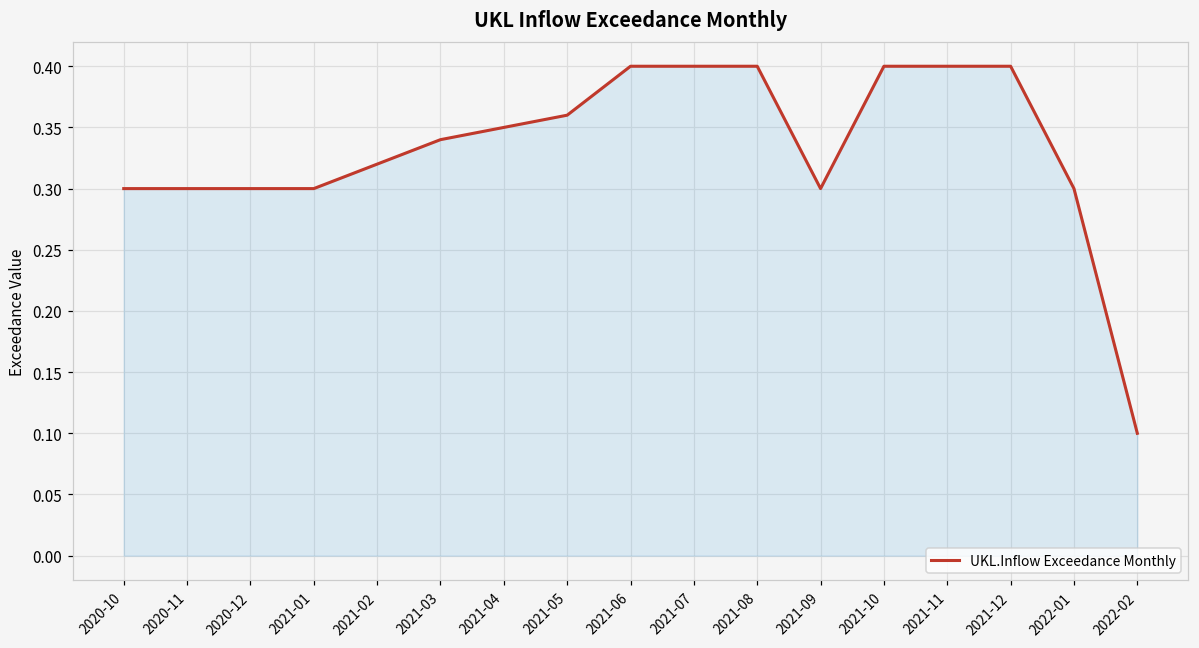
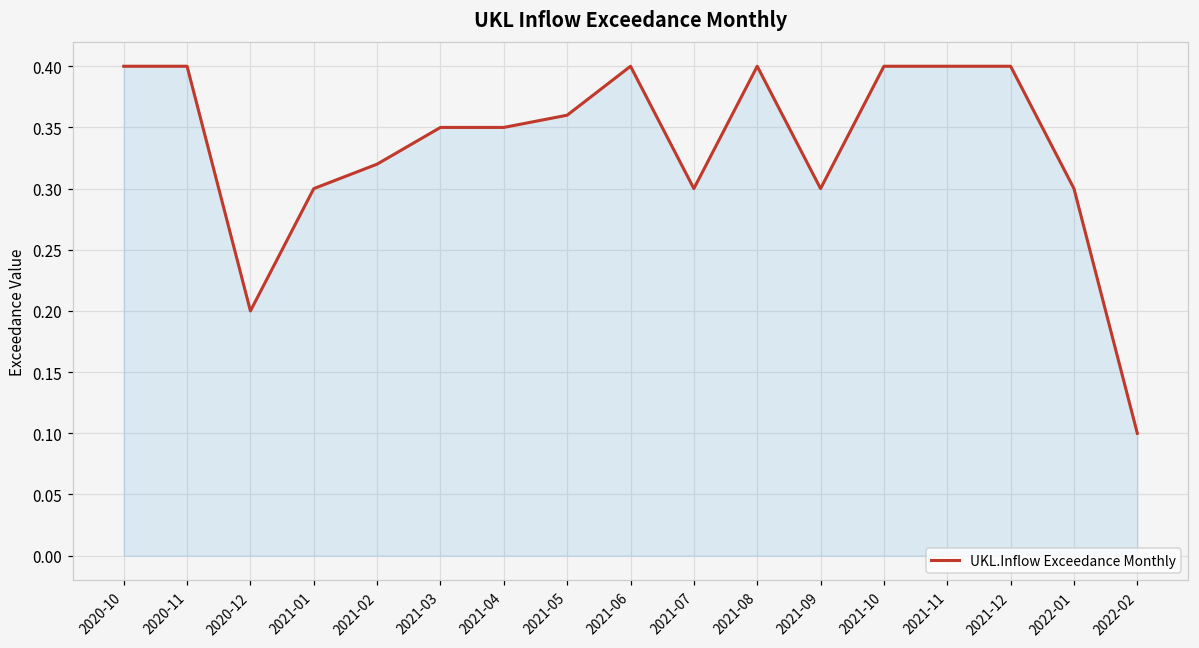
2020-10: 0.3 -> 0.4
2020-11: 0.3 -> 0.4
2020-12: 0.3 -> 0.2
2021-03: 0.34 -> 0.35
2021-07: 0.4 -> 0.3
